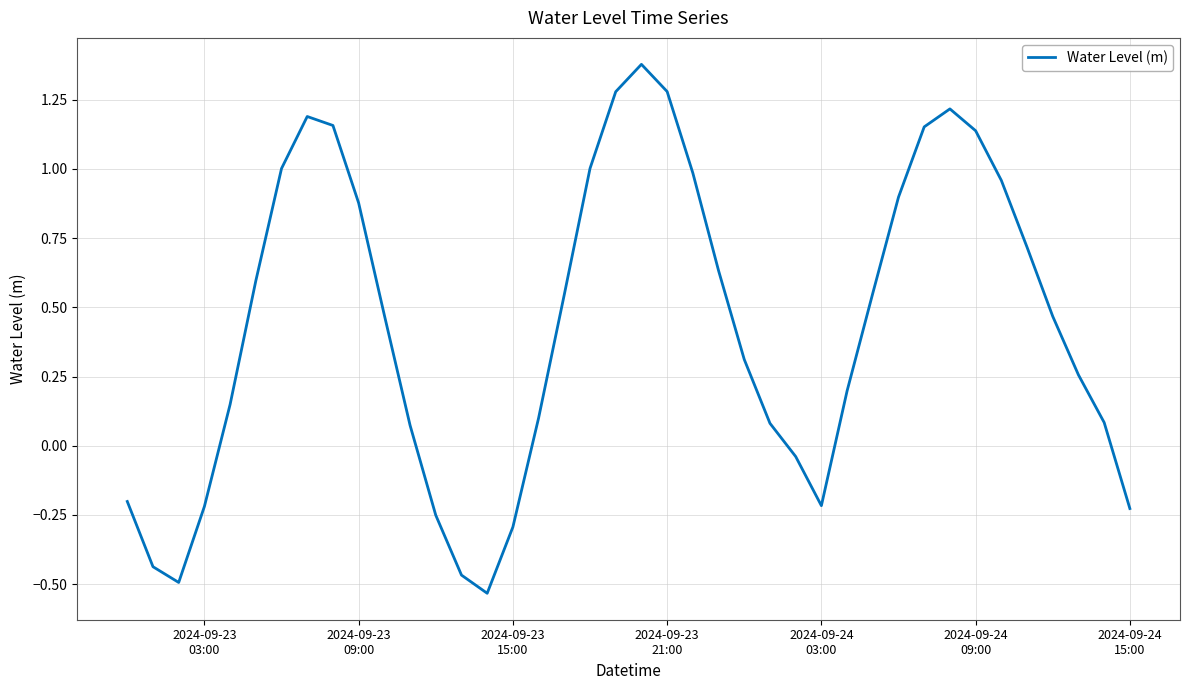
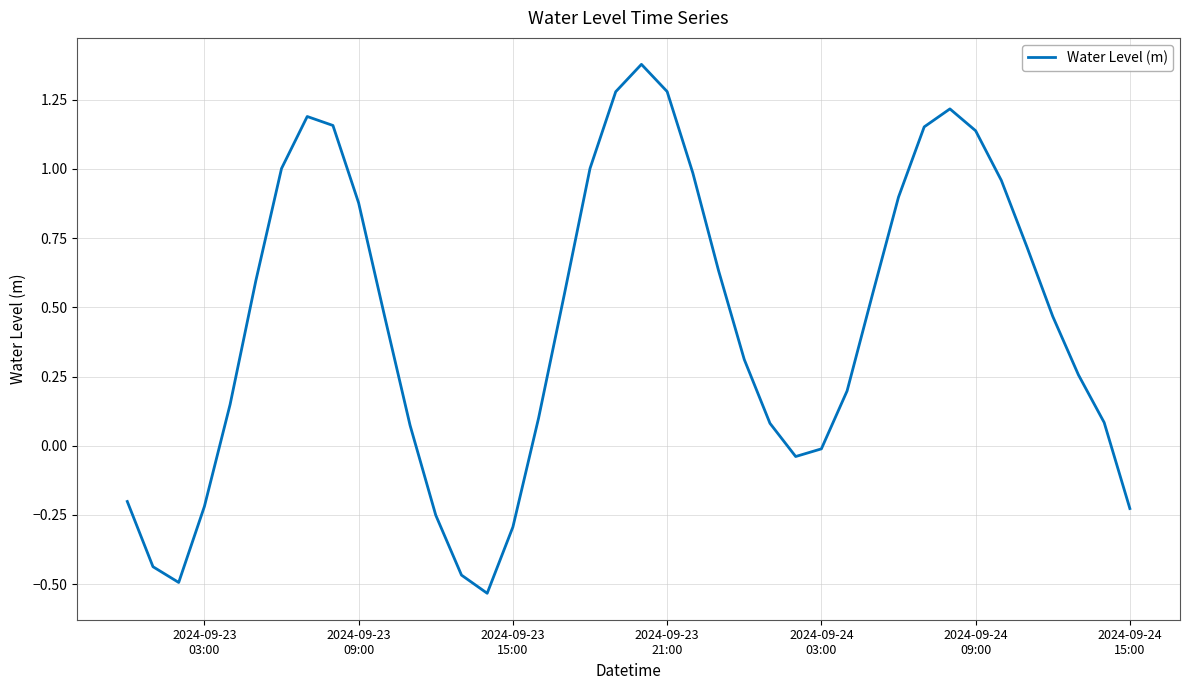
2024-09-24 03:00: -0.22 -> -0.01
